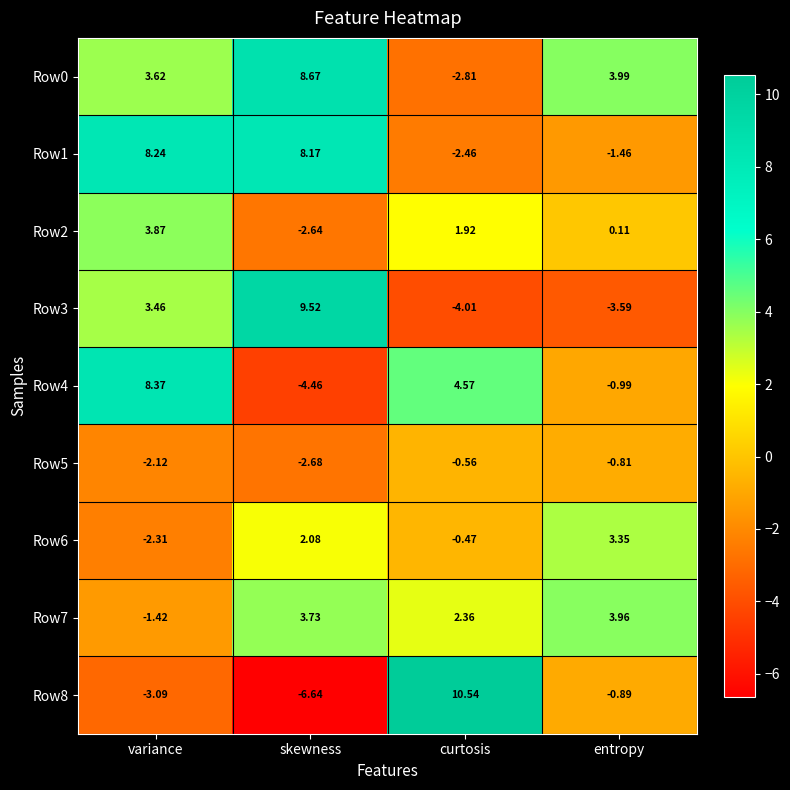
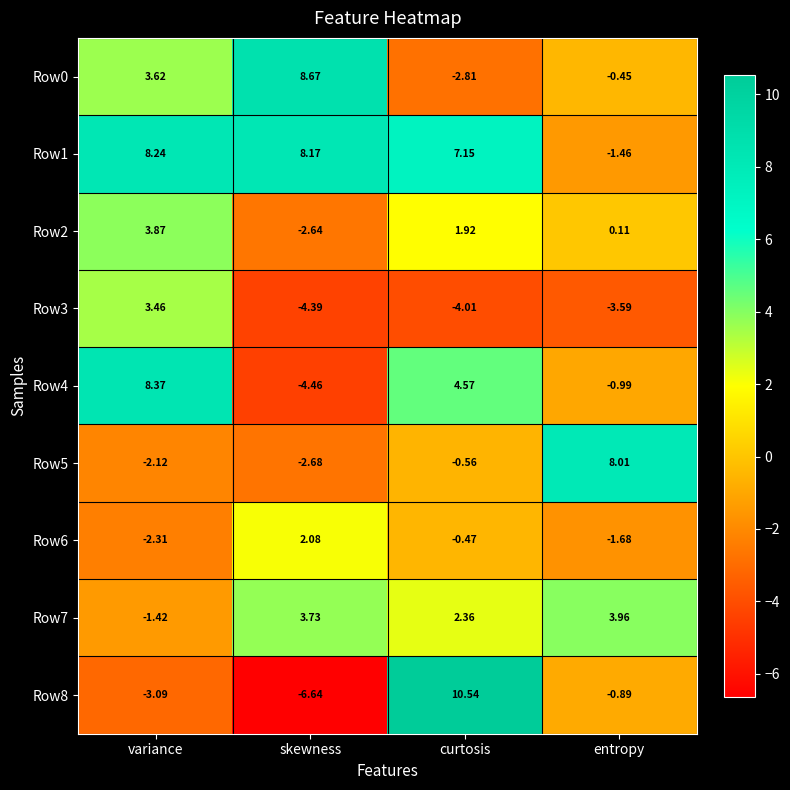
Row0, entropy: 3.99 -> -0.45
Row1, curtosis: -2.46 -> 7.15
Row3, skewness: 9.52 -> -4.39
Row5, entropy: -0.81 -> 8.01
Row6, entropy: 3.35 -> -1.68
